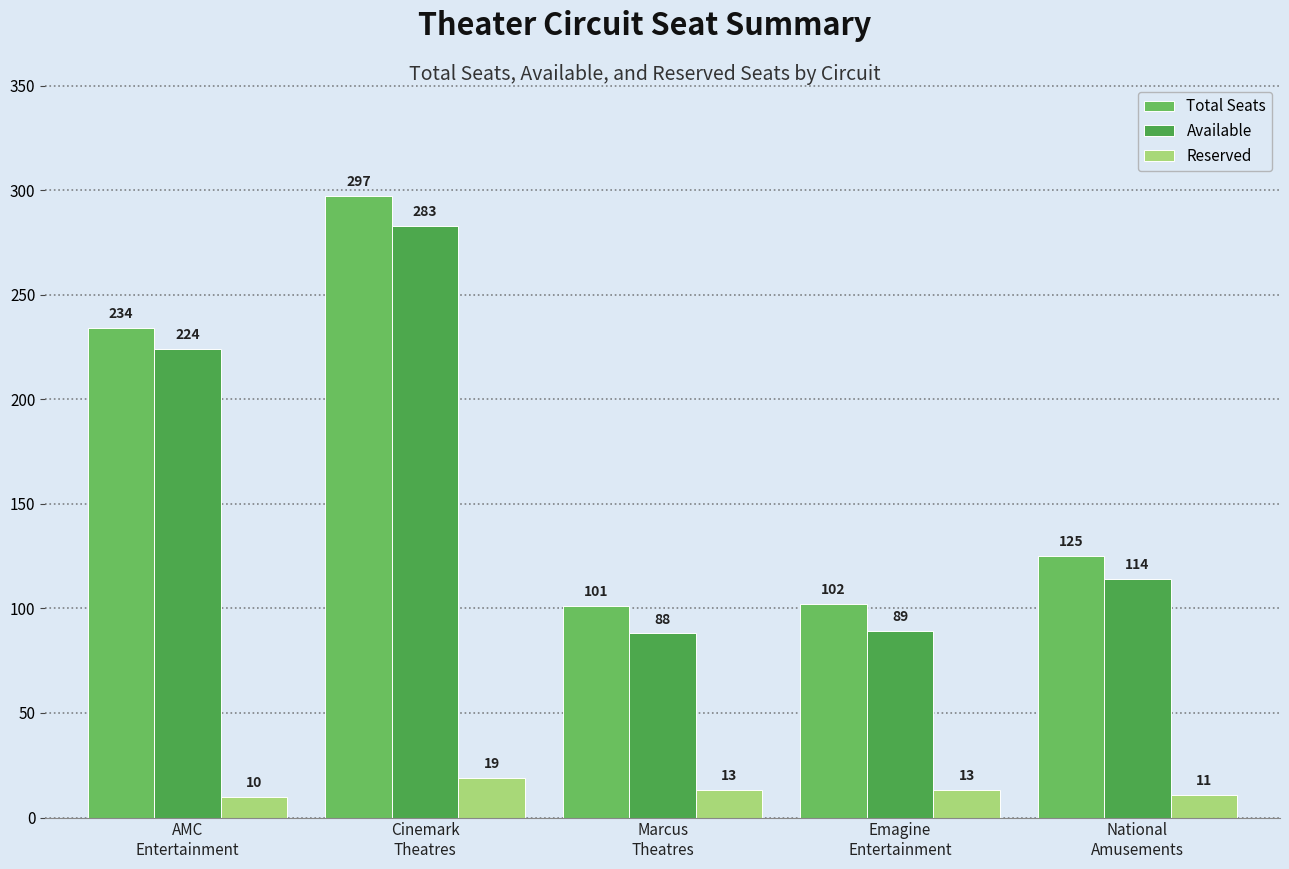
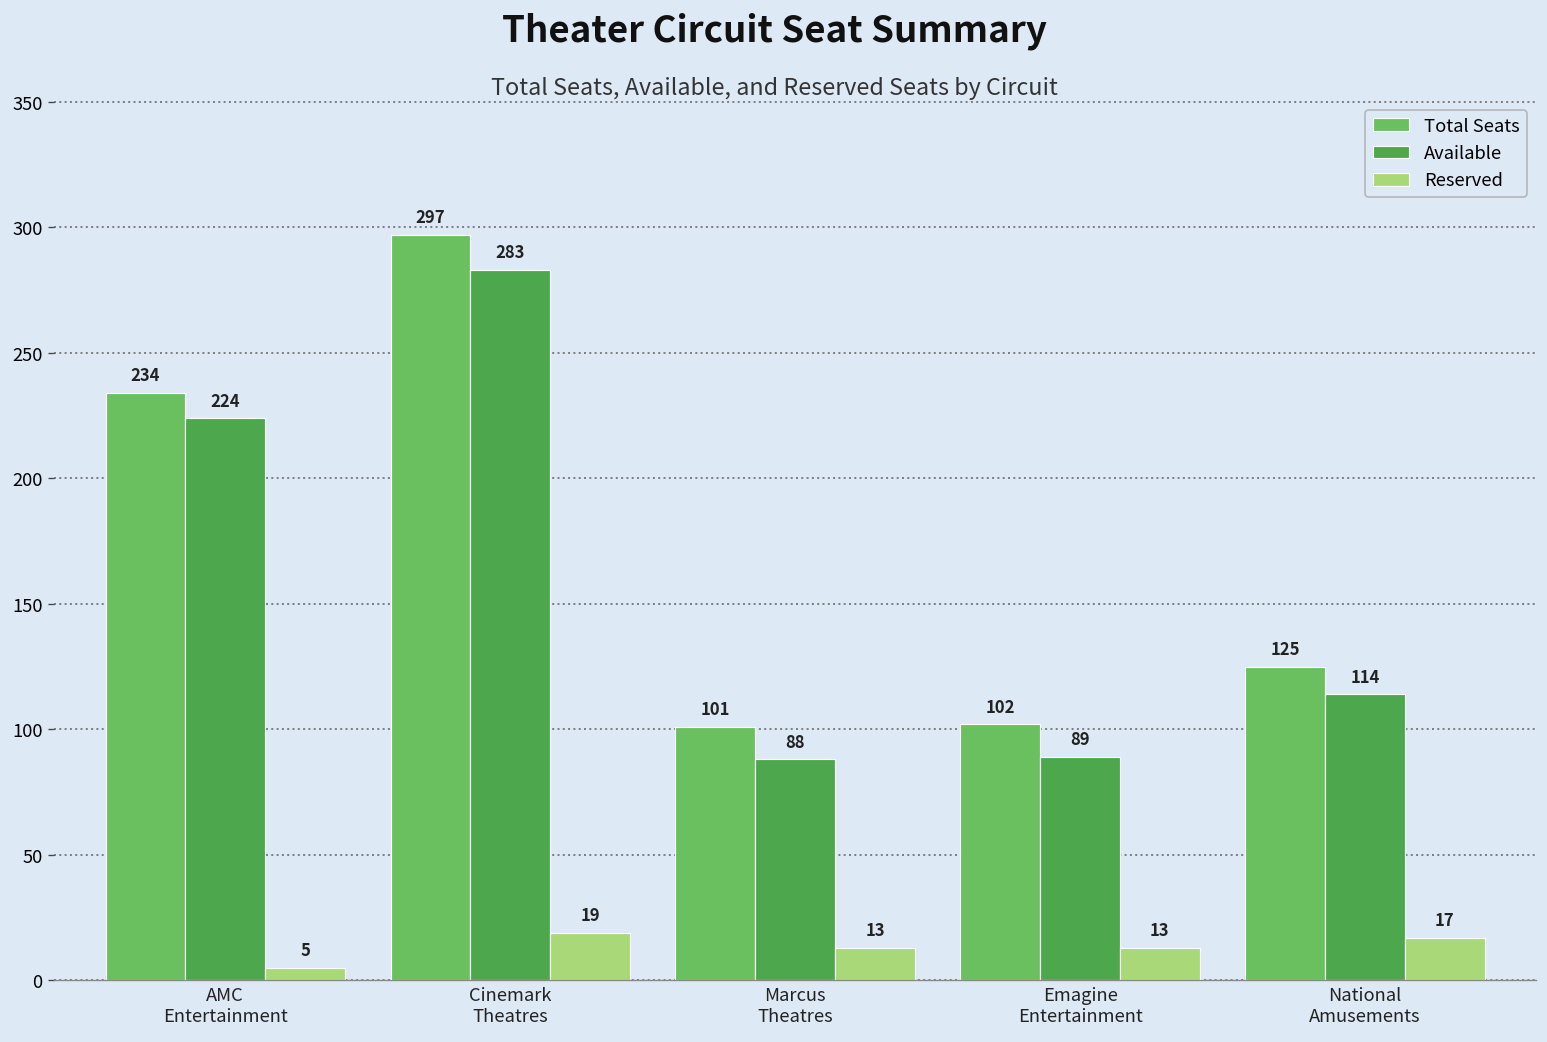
Reserved, AMC Entertainment: 10 -> 5
Reserved, National Amusements: 11 -> 17
